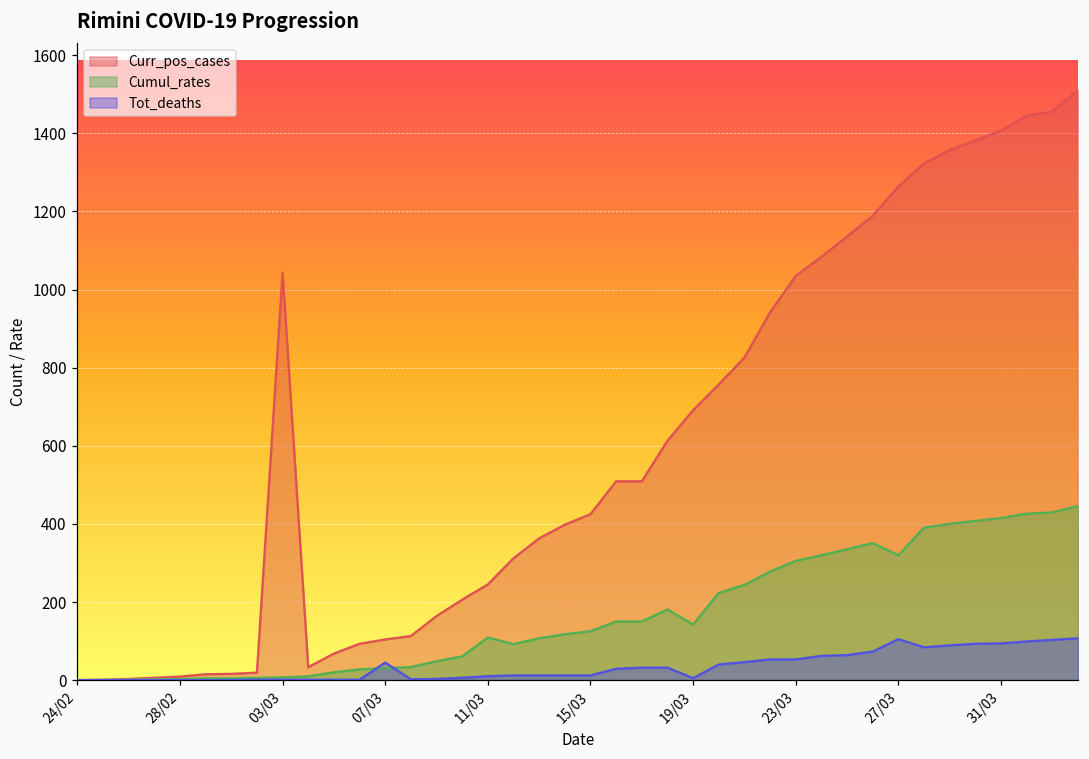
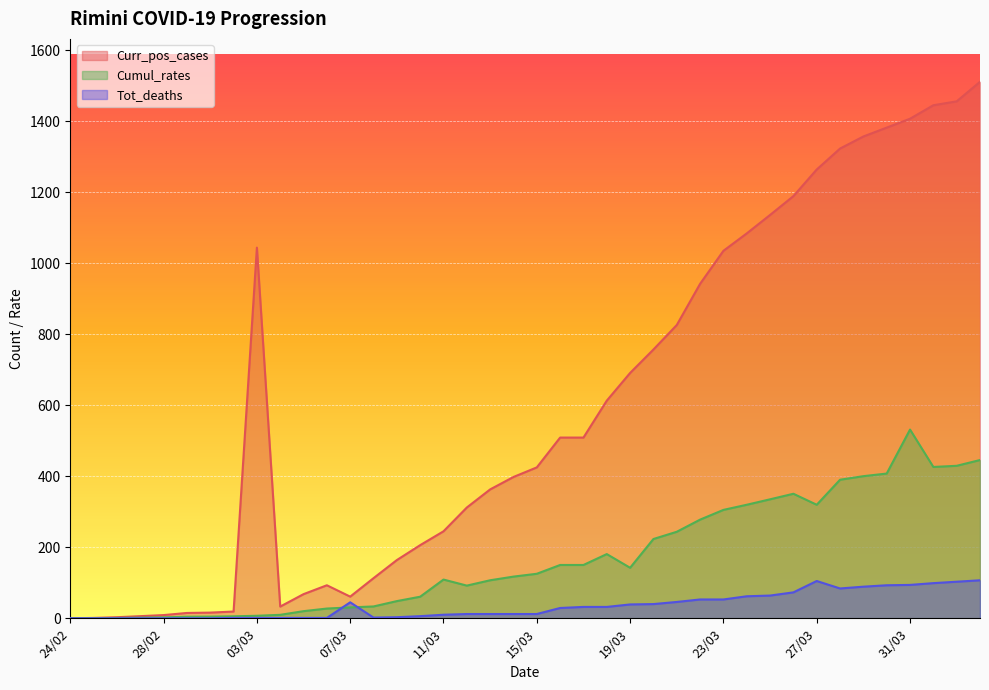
Curr_pos_cases, 07/03: 100 -> 60
Tot_deaths, 19/03: 10 -> 40
Cumul_rates, 31/03: 420 -> 530
